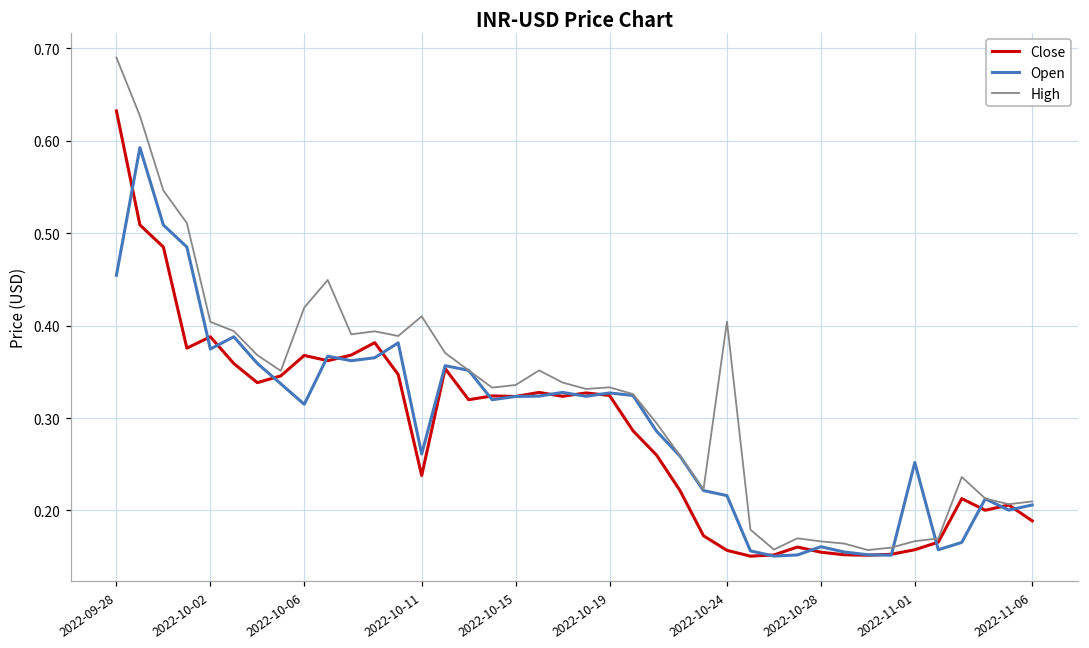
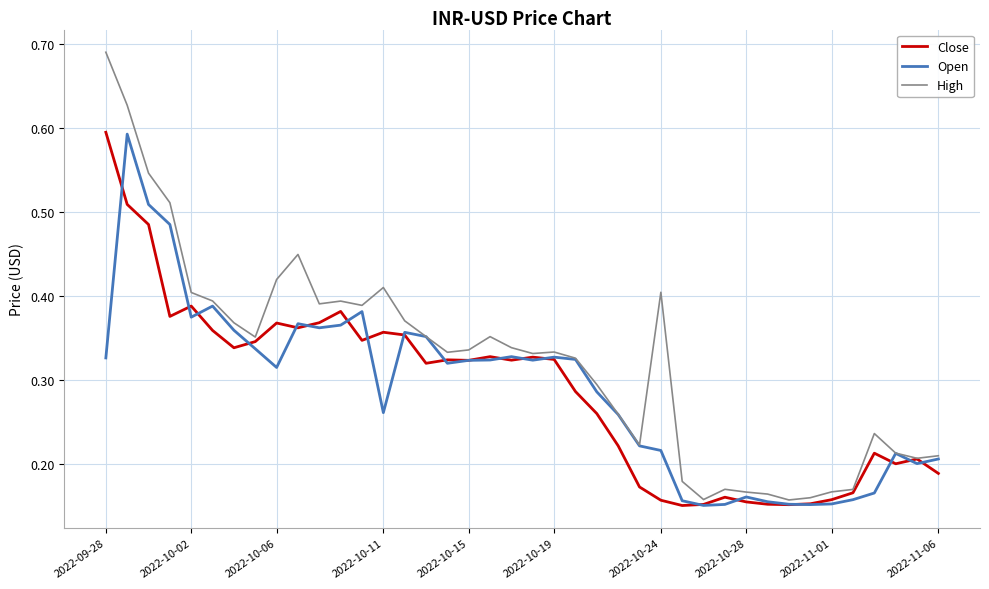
Close, 2022-09-28: 0.63 -> 0.59
Open, 2022-09-28: 0.45 -> 0.33
Close, 2022-10-11: 0.24 -> 0.36
Open, 2022-11-01: 0.25 -> 0.15
